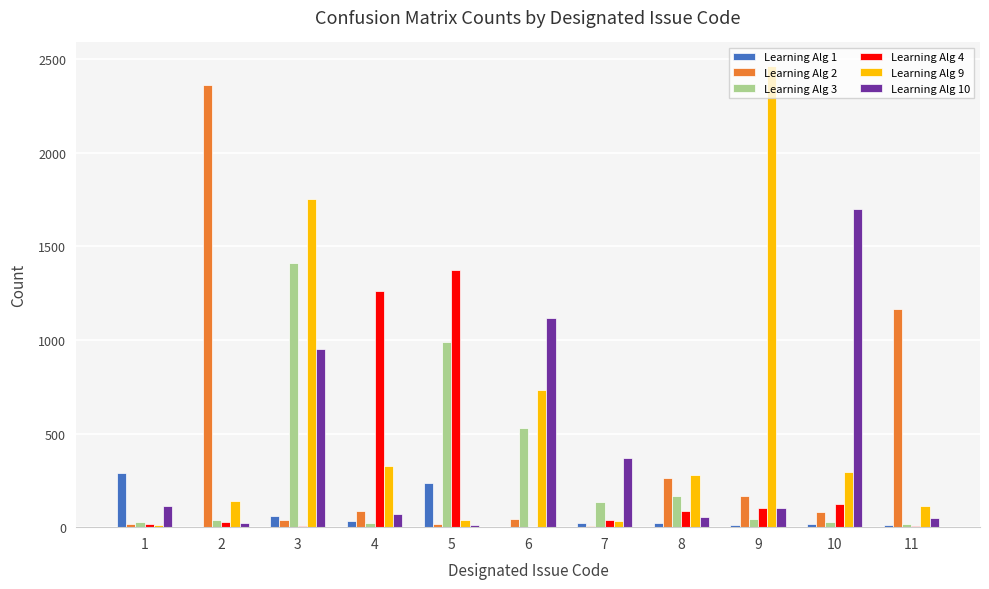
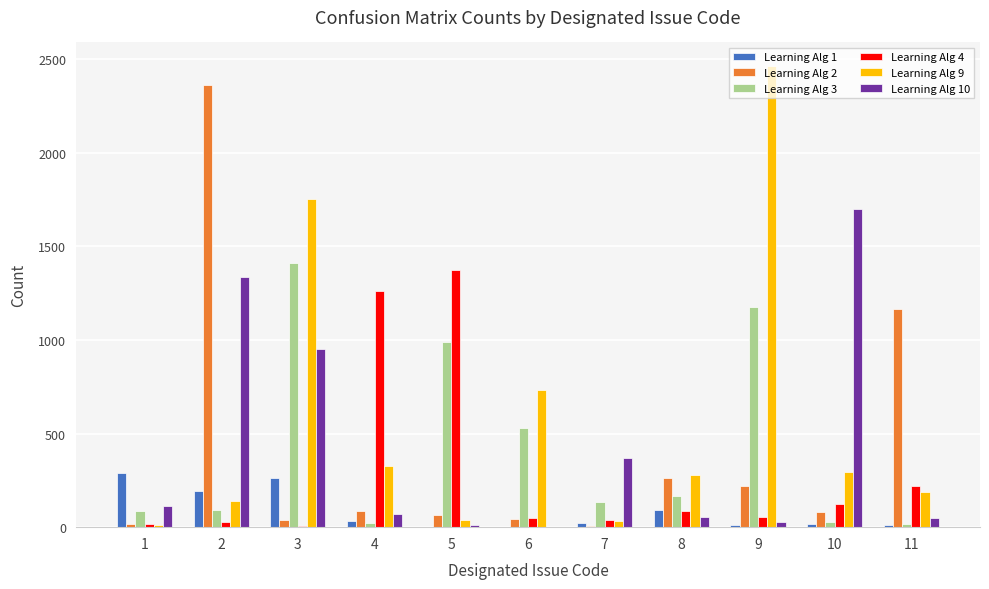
Learning Alg 3, 1: 30 -> 90
Learning Alg 1, 2: 0 -> 200
Learning Alg 3, 2: 40 -> 90
Learning Alg 10, 2: 20 -> 1340
Learning Alg 1, 3: 60 -> 260
Learning Alg 1, 5: 240 -> 0
Learning Alg 2, 5: 20 -> 70
Learning Alg 4, 6: 0 -> 50
Learning Alg 10, 6: 1120 -> 0
Learning Alg 1, 8: 20 -> 90
Learning Alg 2, 9: 170 -> 220
Learning Alg 3, 9: 50 -> 1180
Learning Alg 4, 9: 100 -> 50
Learning Alg 10, 9: 110 -> 30
Learning Alg 4, 11: 10 -> 220
Learning Alg 9, 11: 110 -> 190
